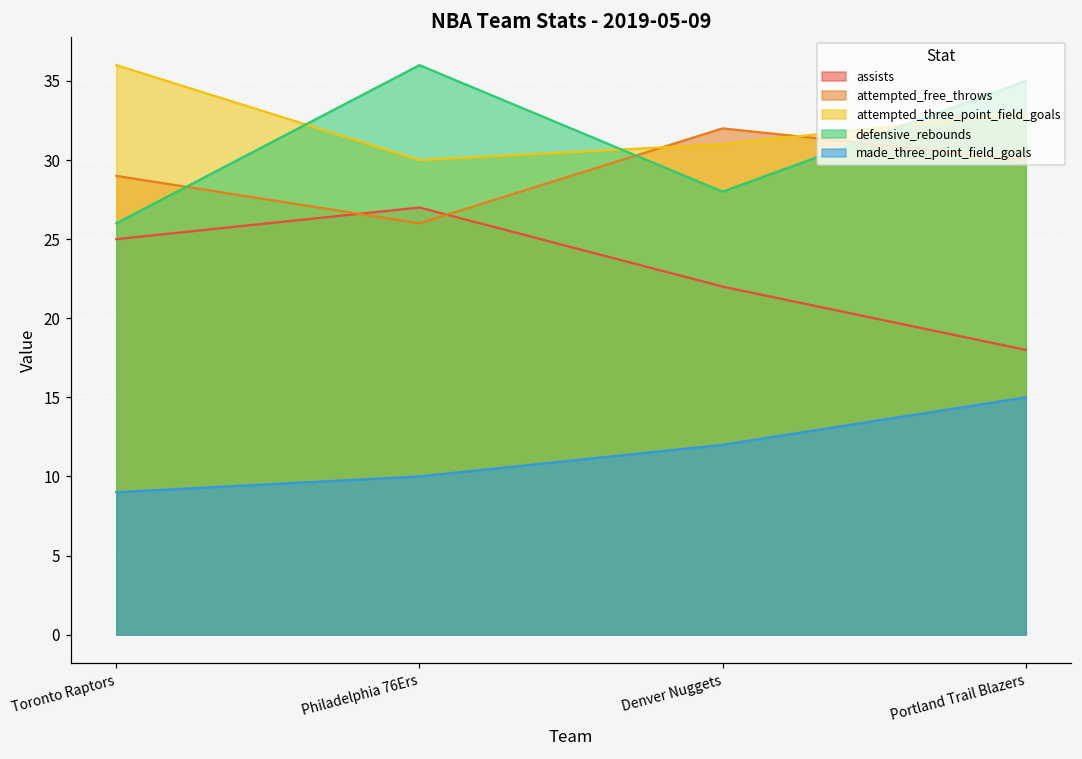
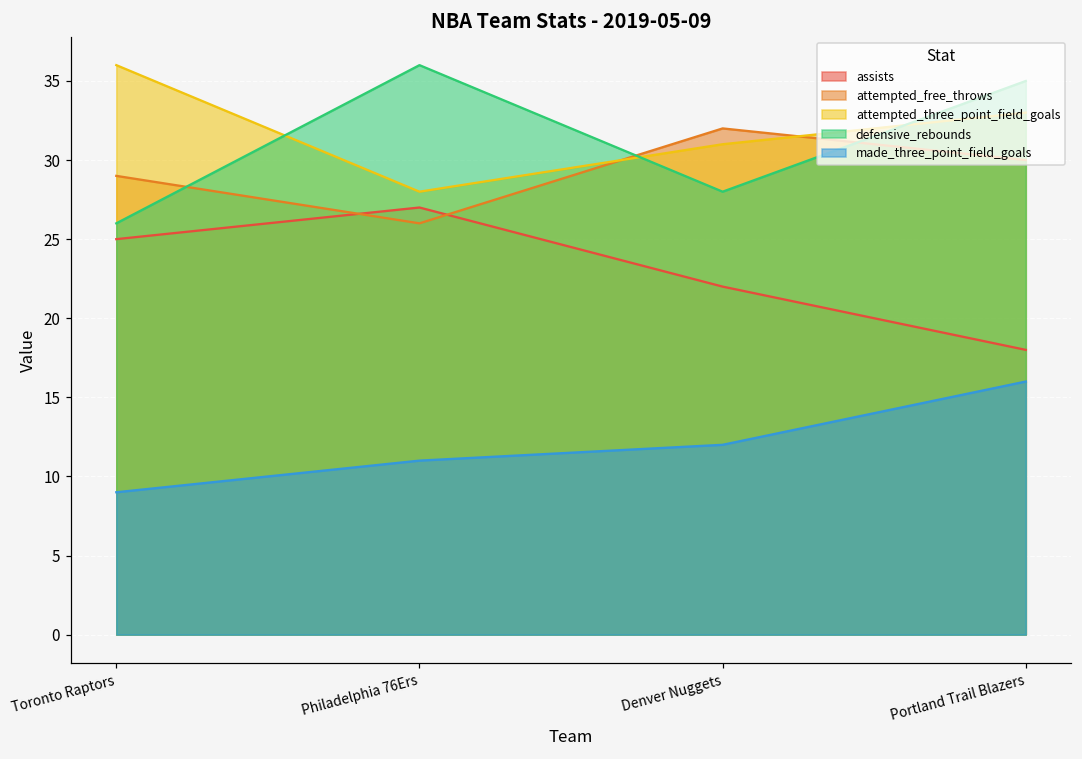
attempted_three_point_field_goals, Philadelphia 76Ers: 30 -> 28
made_three_point_field_goals, Philadelphia 76Ers: 10 -> 11
made_three_point_field_goals, Portland Trail Blazers: 15 -> 16
